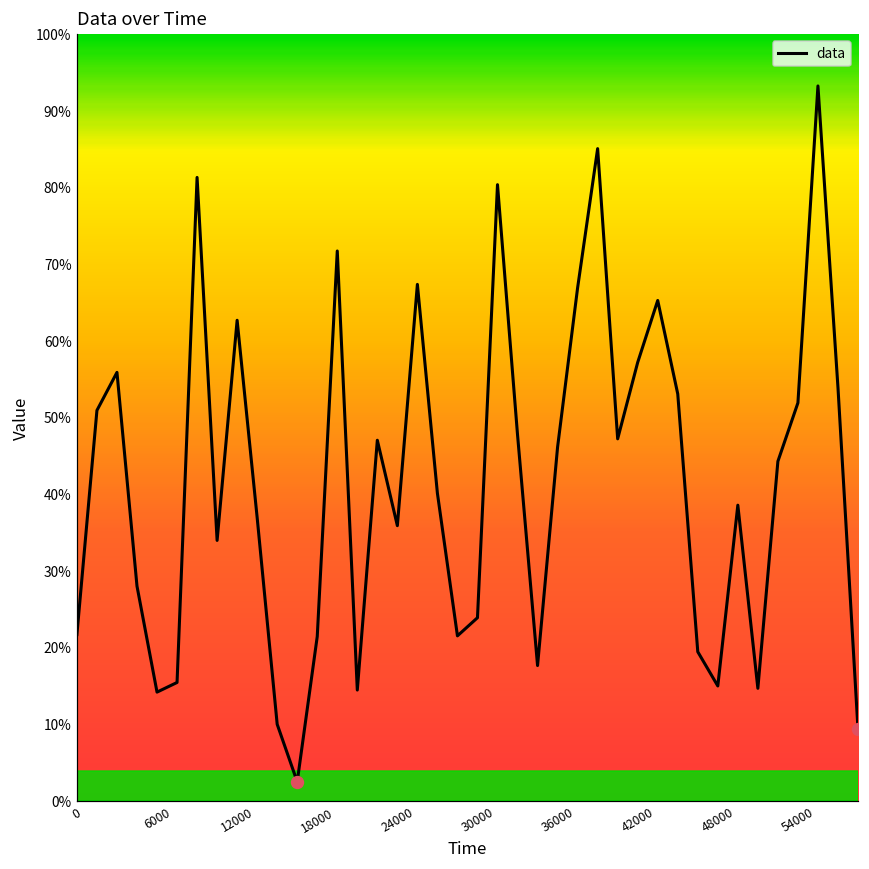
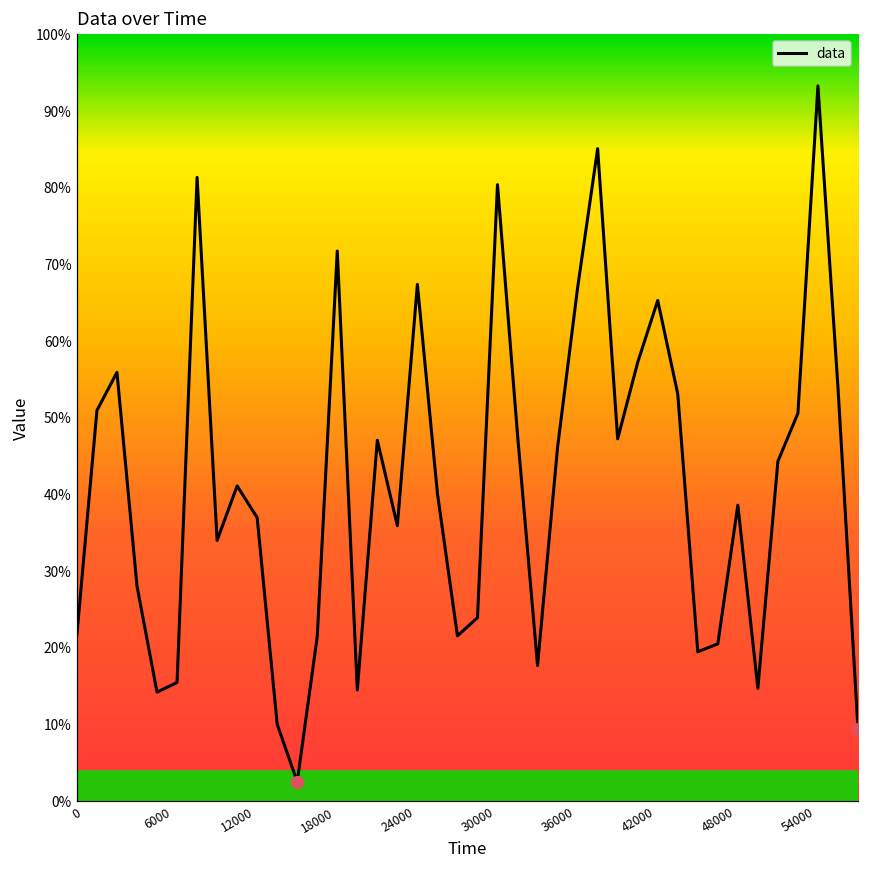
data, 12000: 63% -> 41%
data, 48000: 15% -> 21%
data, 54000: 52% -> 51%
